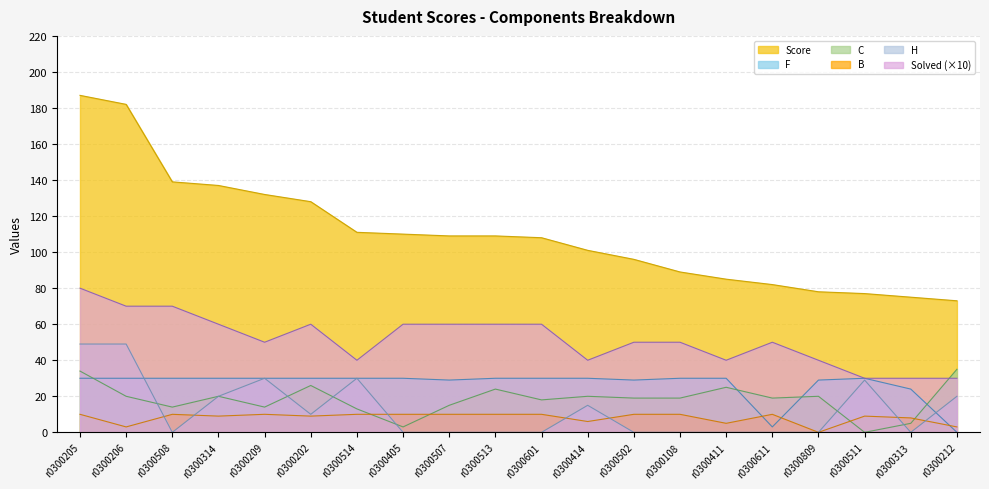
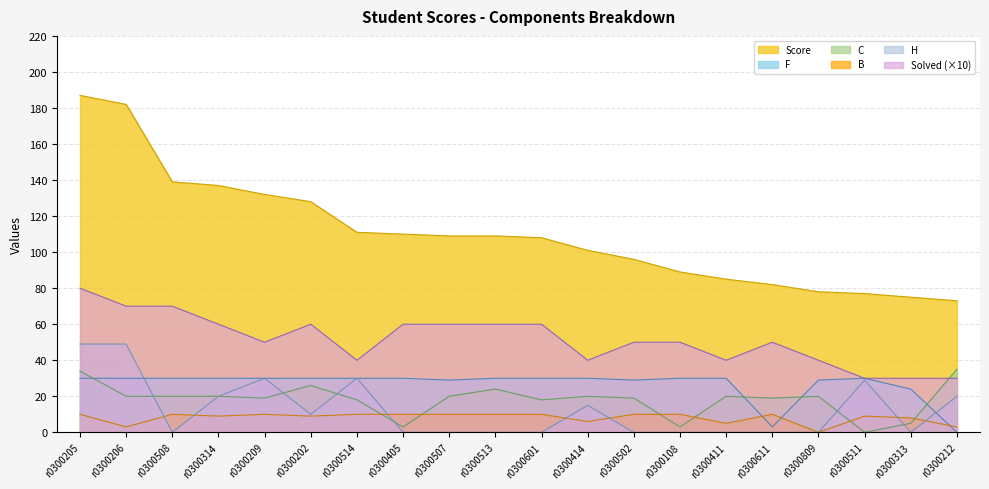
C, r0300508: 14 -> 20
C, r0300209: 14 -> 19
C, r0300514: 13 -> 18
C, r0300507: 15 -> 20
C, r0300108: 19 -> 3
C, r0300411: 25 -> 20
